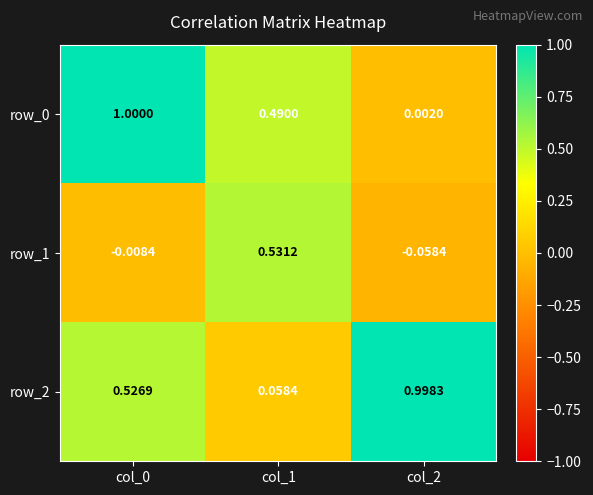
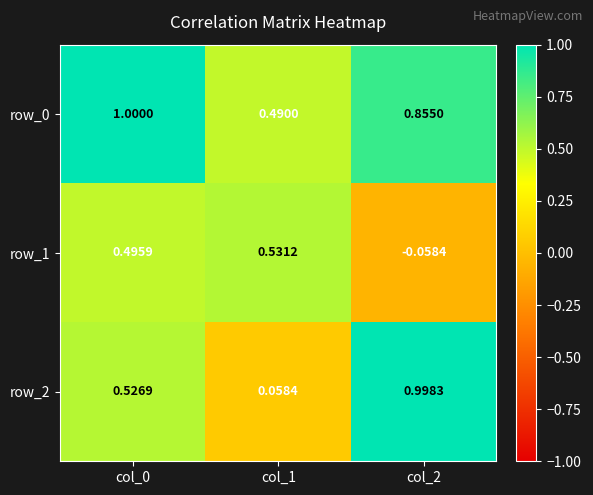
row_0, col_2: 0.0020 -> 0.8550
row_1, col_0: -0.0084 -> 0.4959
